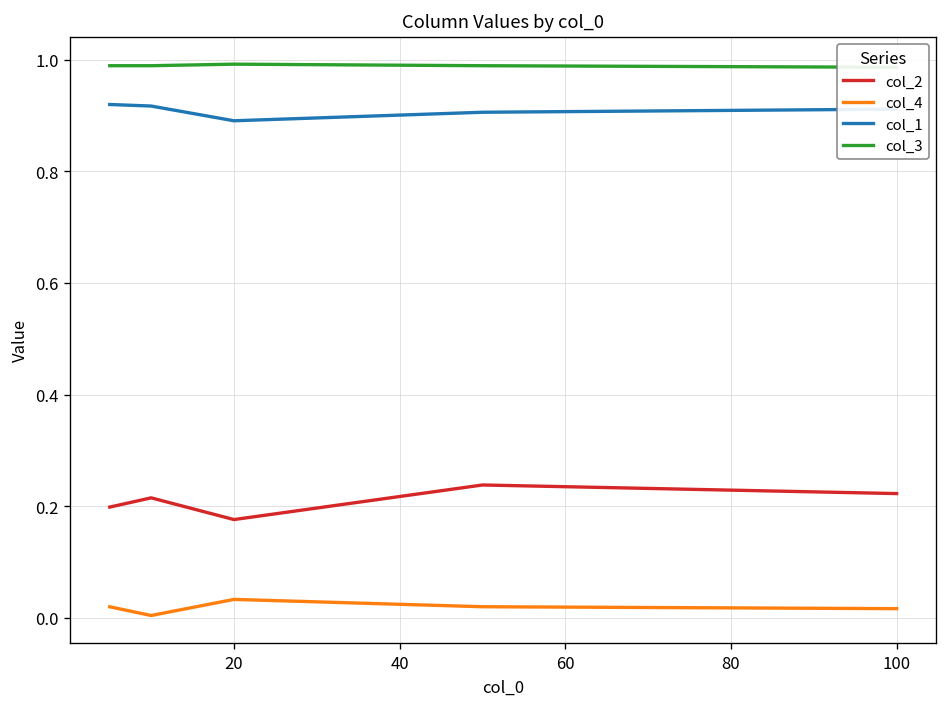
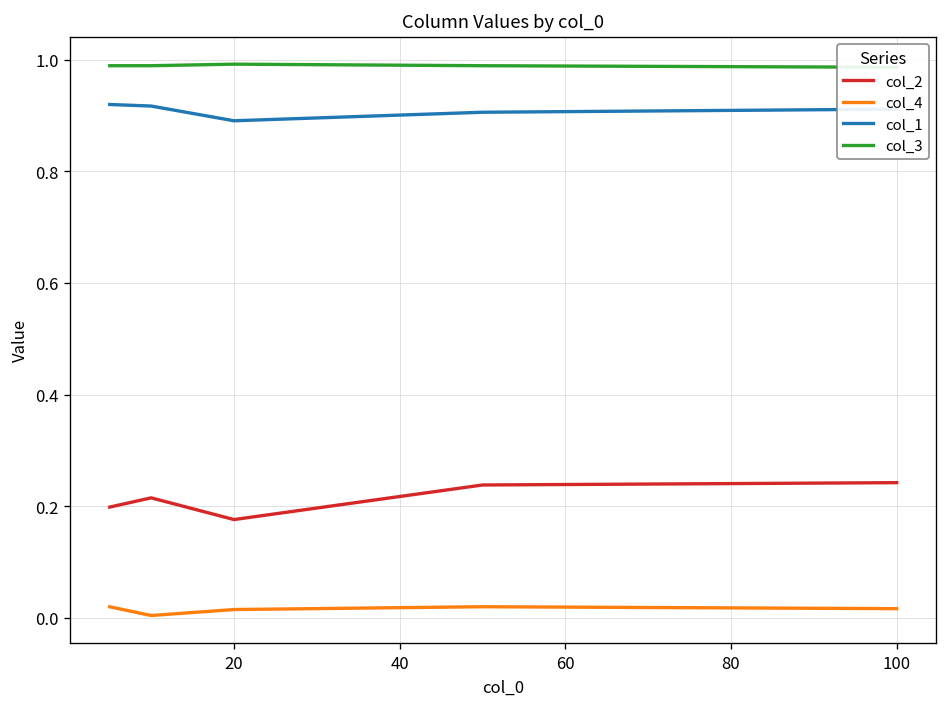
col_4, 20: 0.03 -> 0.01
col_2, 100: 0.22 -> 0.24
